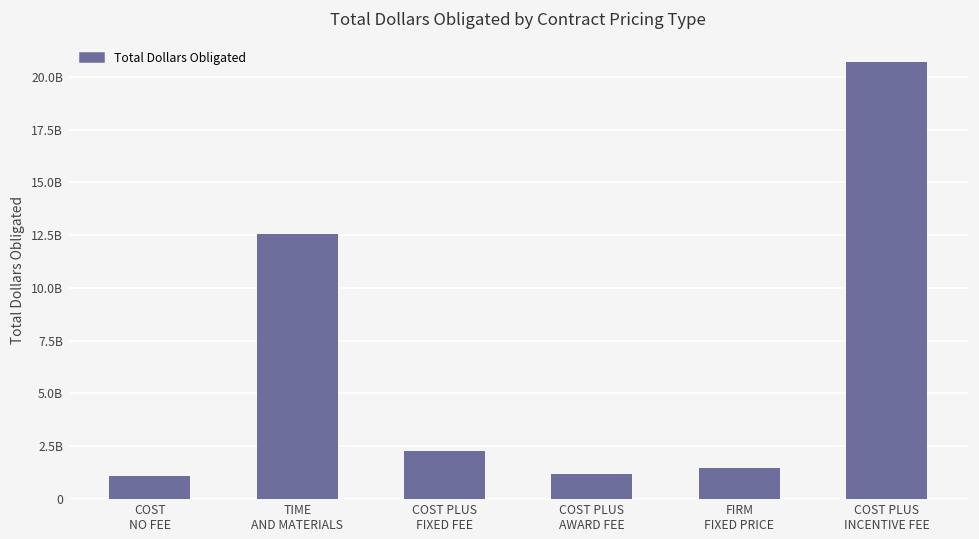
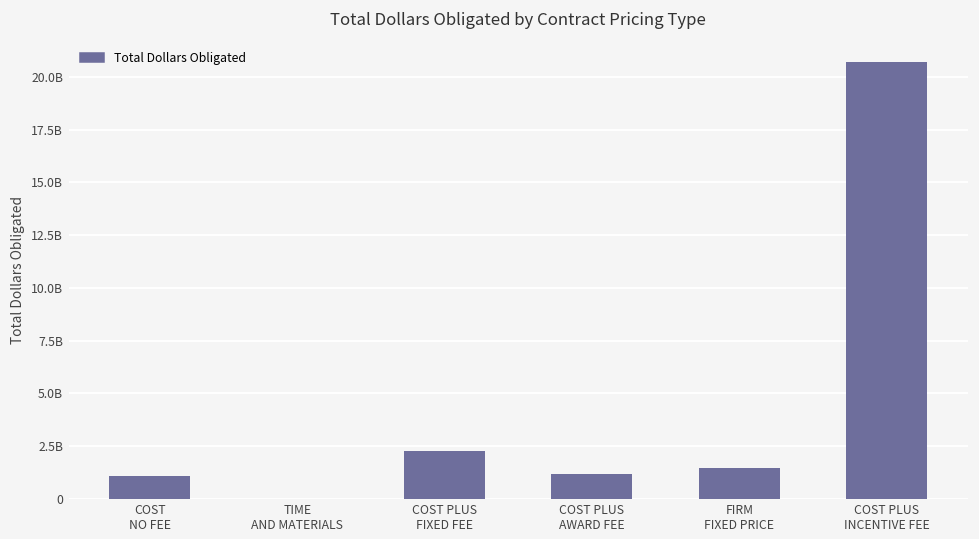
TIME AND MATERIALS: 12500000000 -> 0
